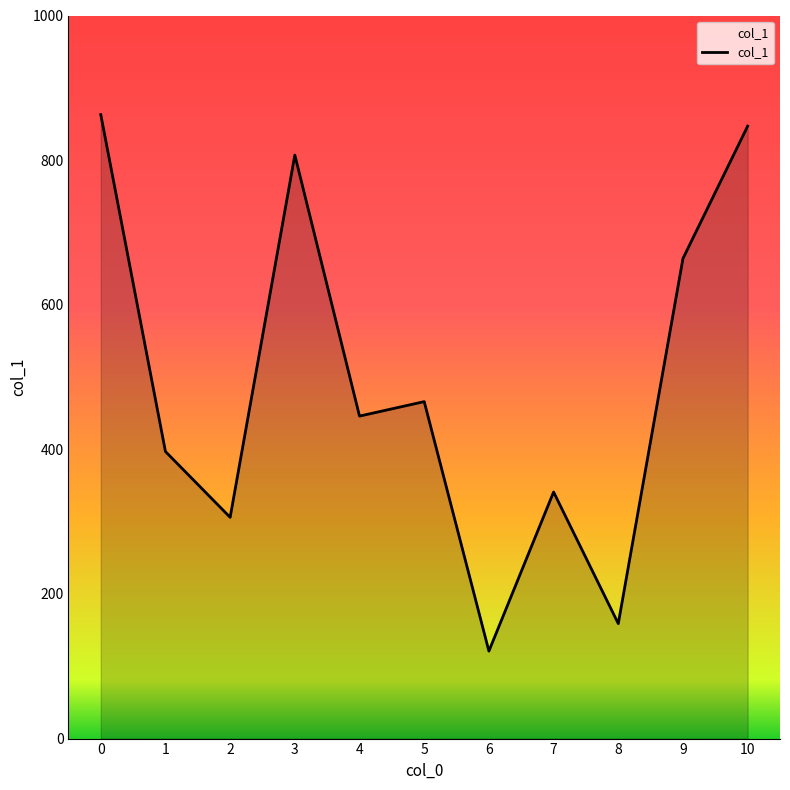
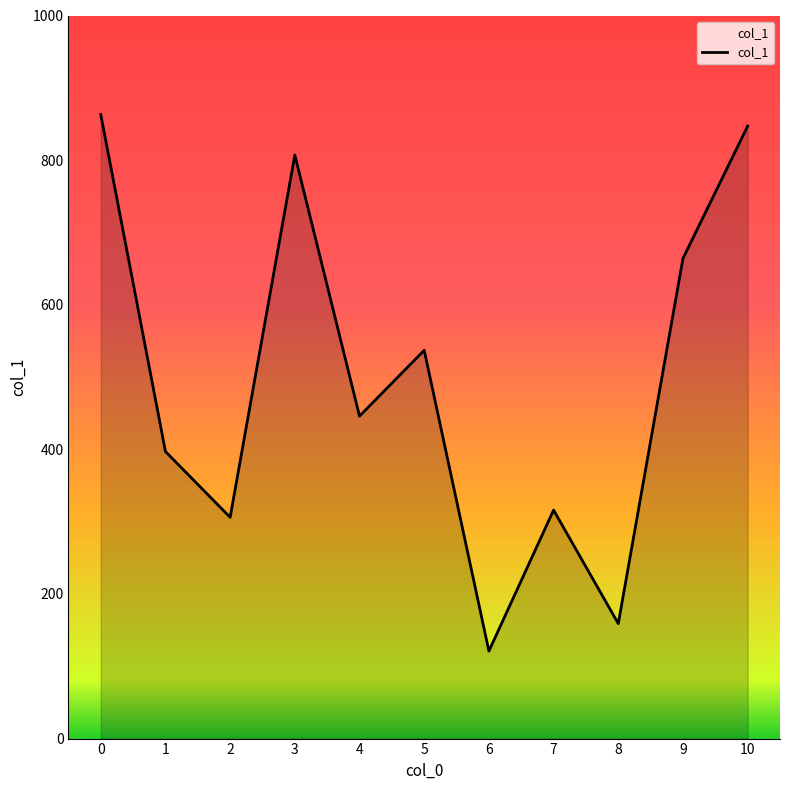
5: 470 -> 540
7: 340 -> 320
